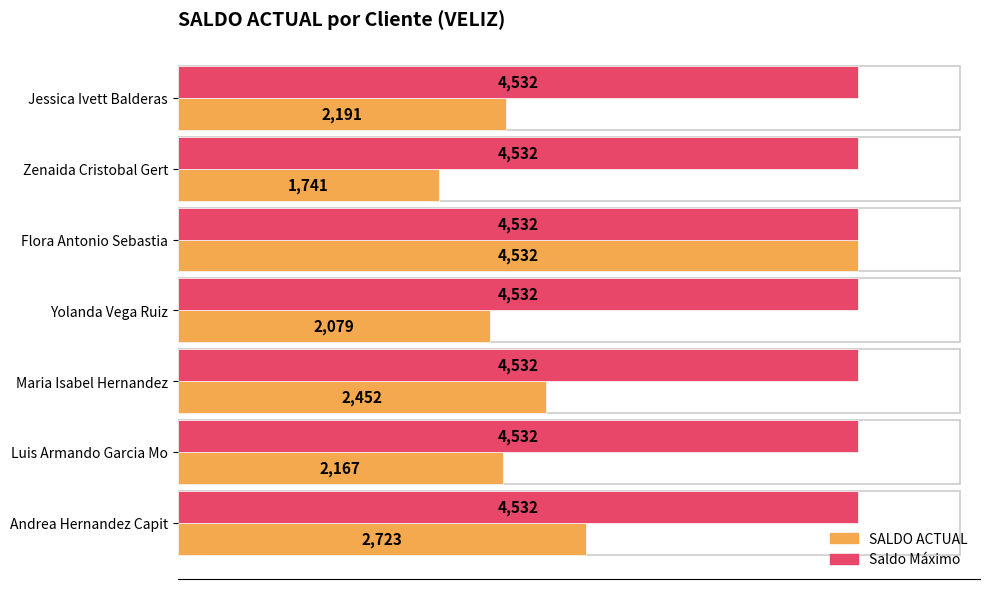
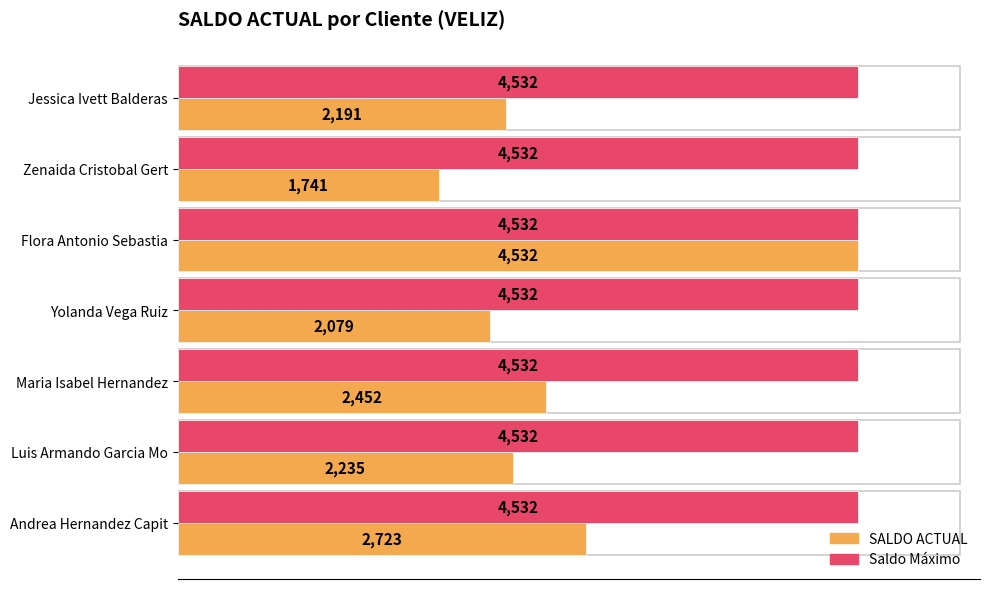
SALDO ACTUAL, Luis Armando Garcia Mo: 2,167 -> 2,235
